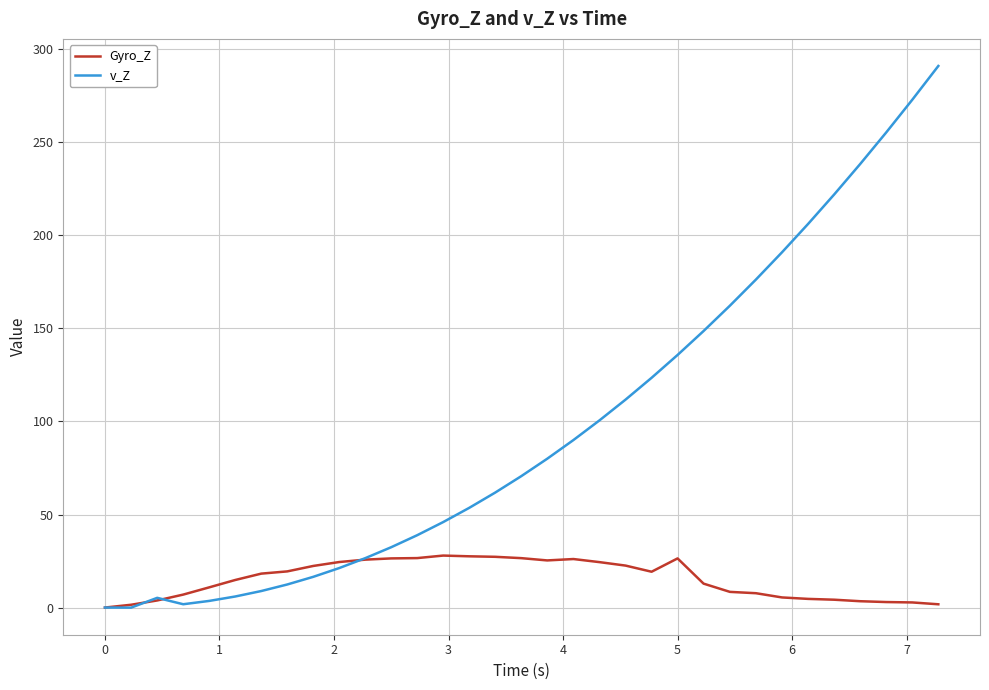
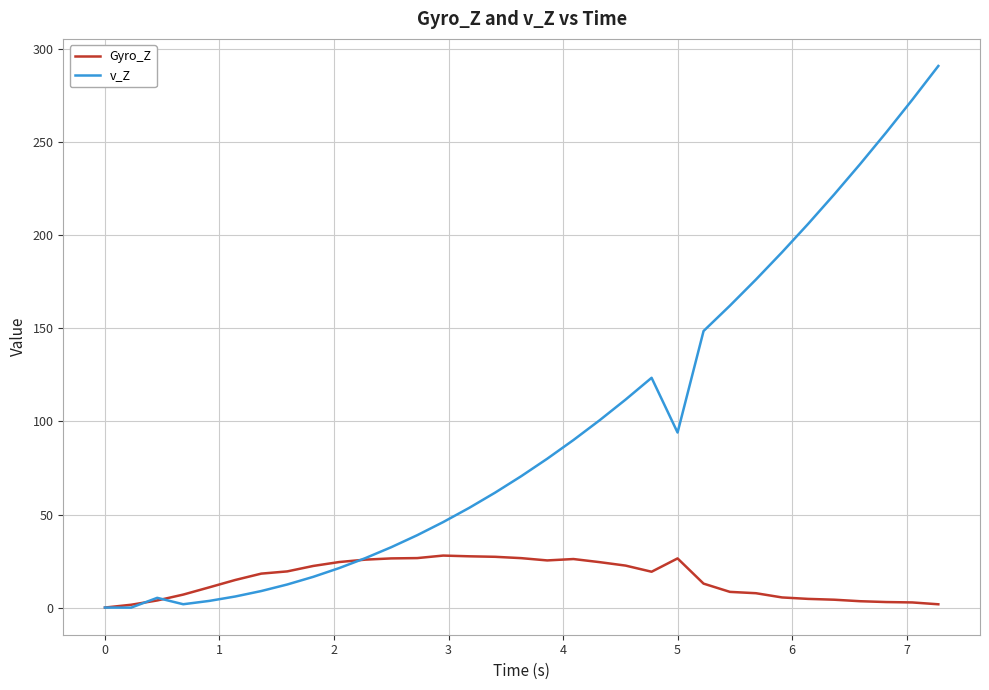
v_Z, 5: 136 -> 94
